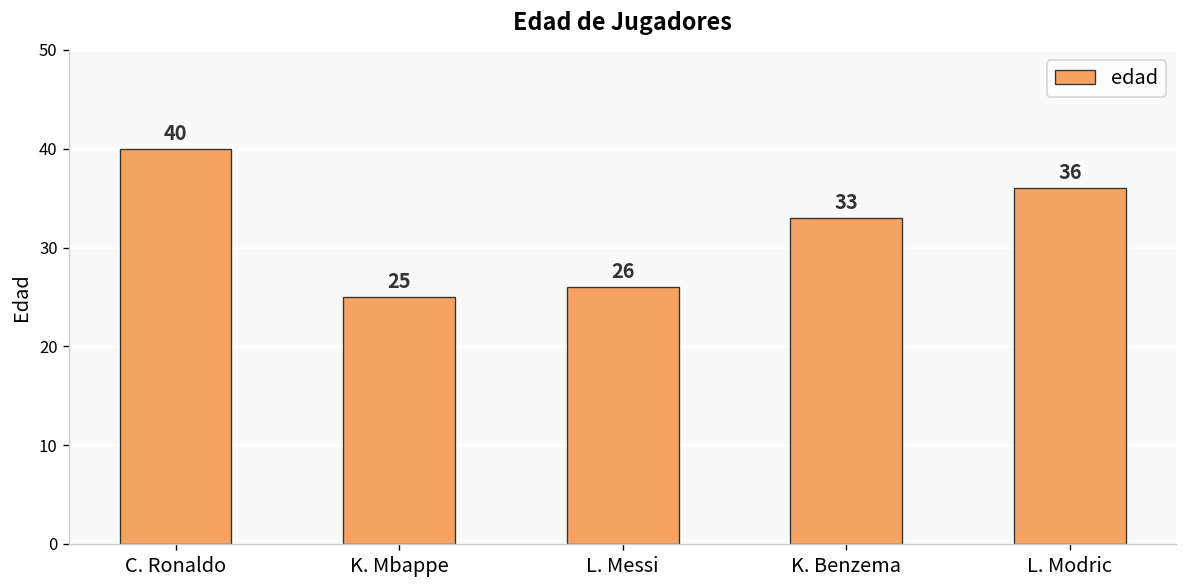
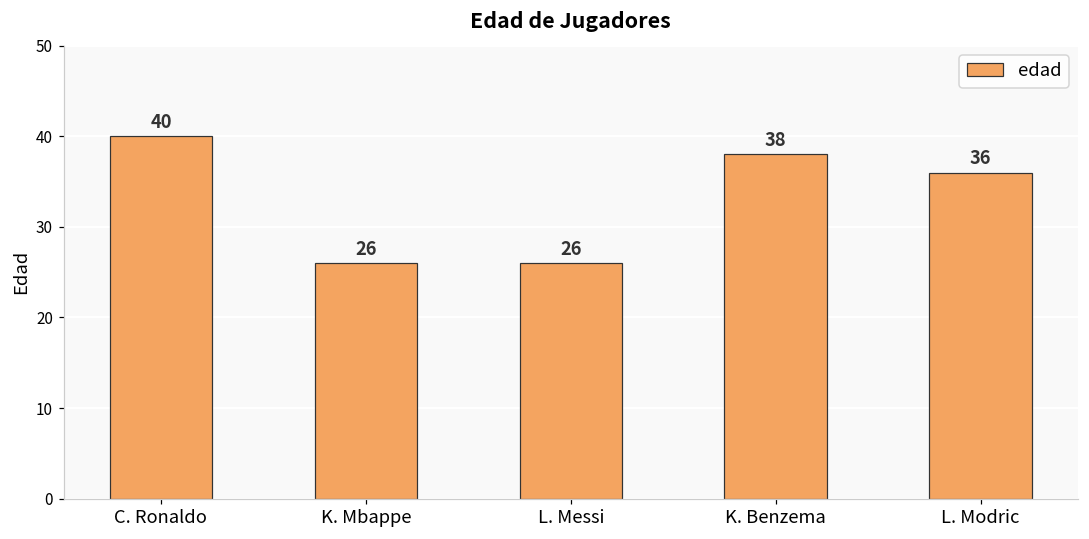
K. Mbappe: 25 -> 26
K. Benzema: 33 -> 38
